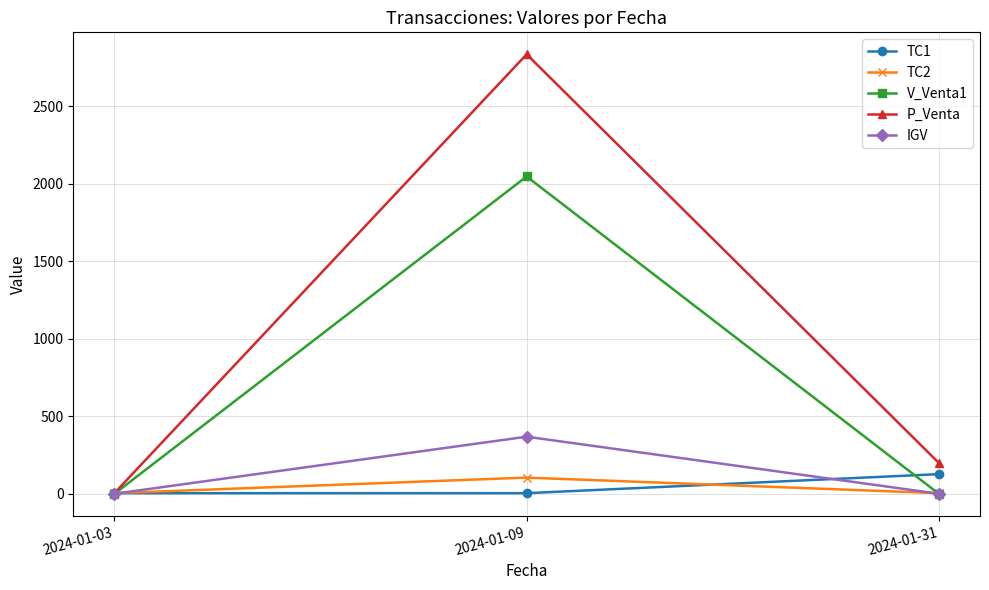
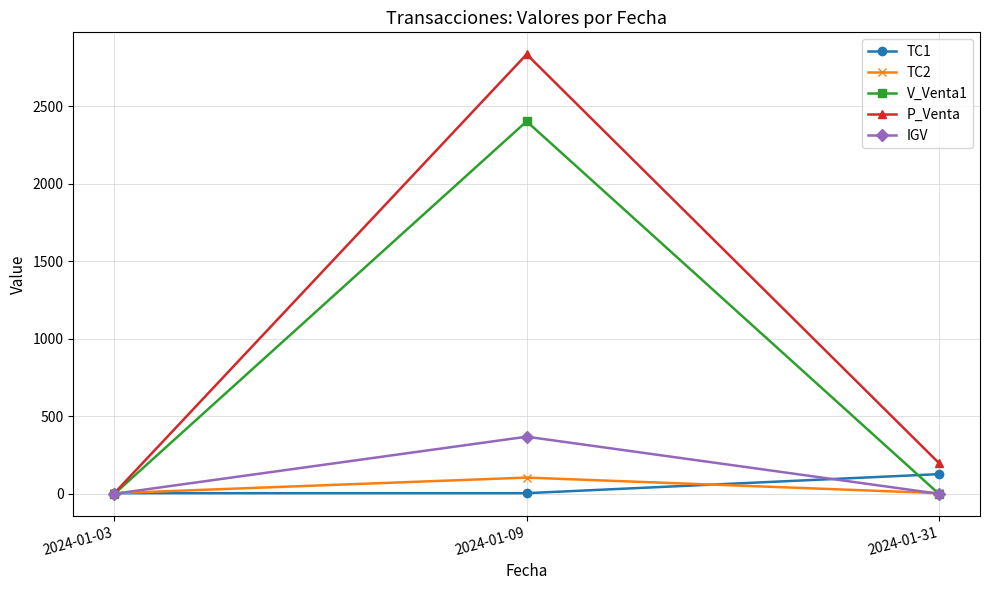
V_Venta1, 2024-01-09: 2050 -> 2400
